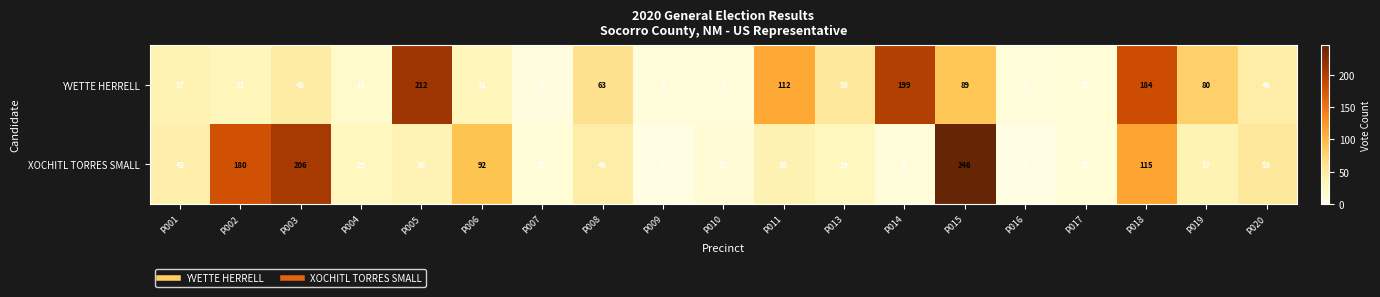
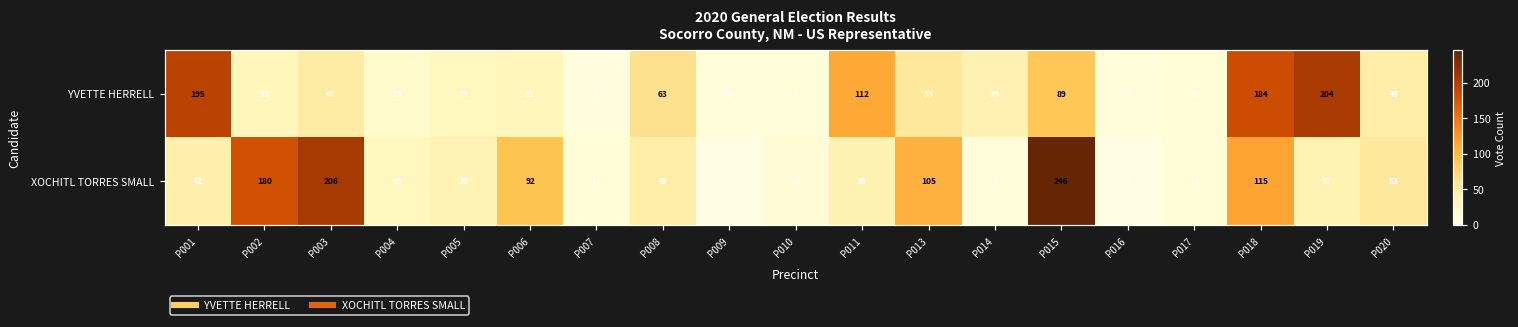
YVETTE HERRELL, P001: 37 -> 195
YVETTE HERRELL, P005: 212 -> 29
YVETTE HERRELL, P014: 199 -> 39
YVETTE HERRELL, P019: 80 -> 204
XOCHITL TORRES SMALL, P013: 29 -> 105
